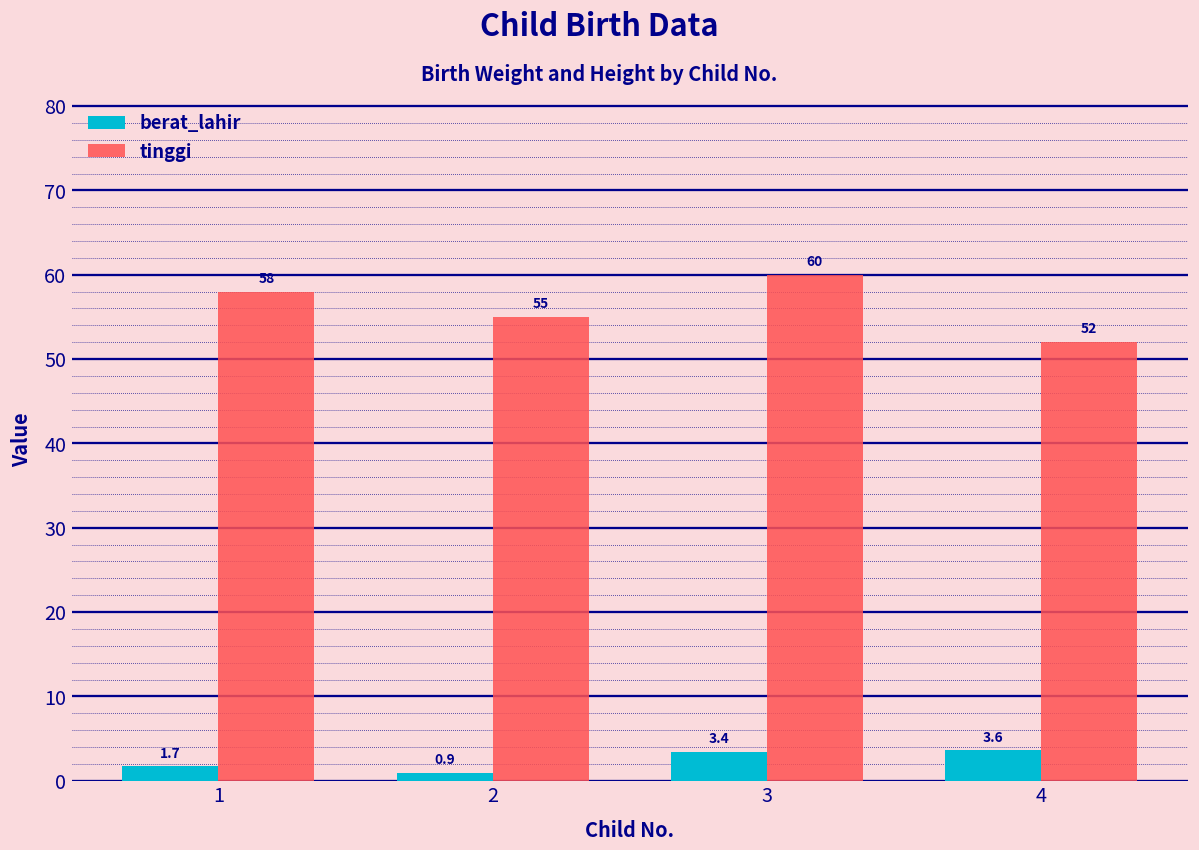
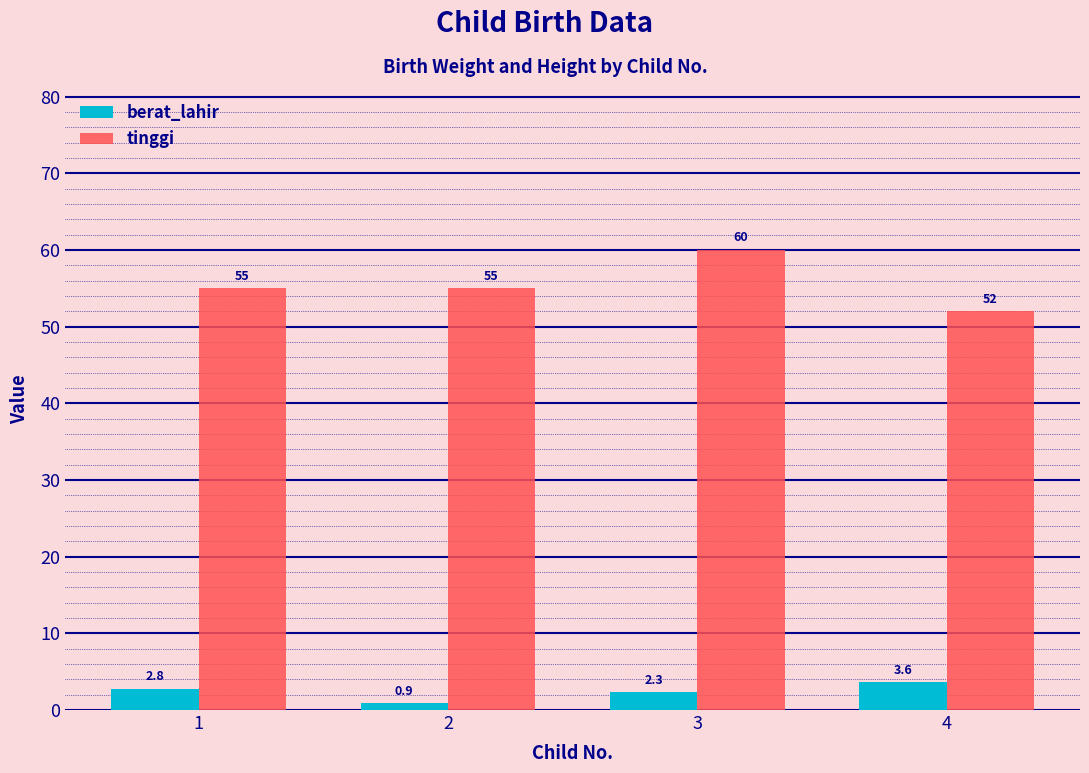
berat_lahir, 1: 1.7 -> 2.8
tinggi, 1: 58 -> 55
berat_lahir, 3: 3.4 -> 2.3
